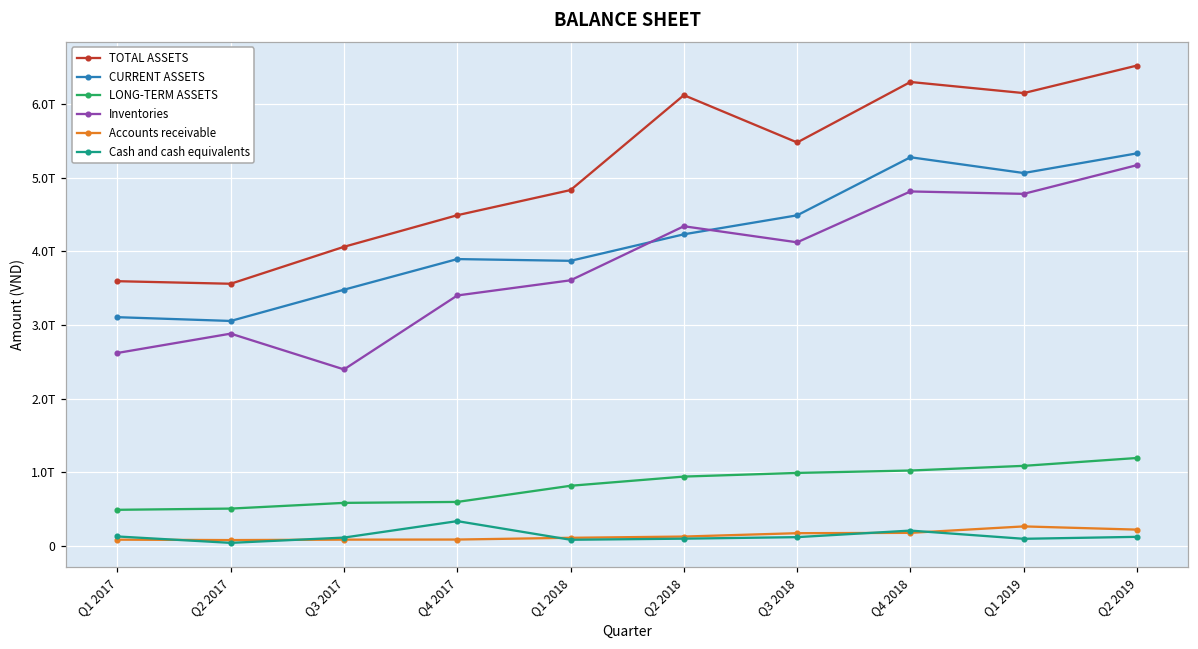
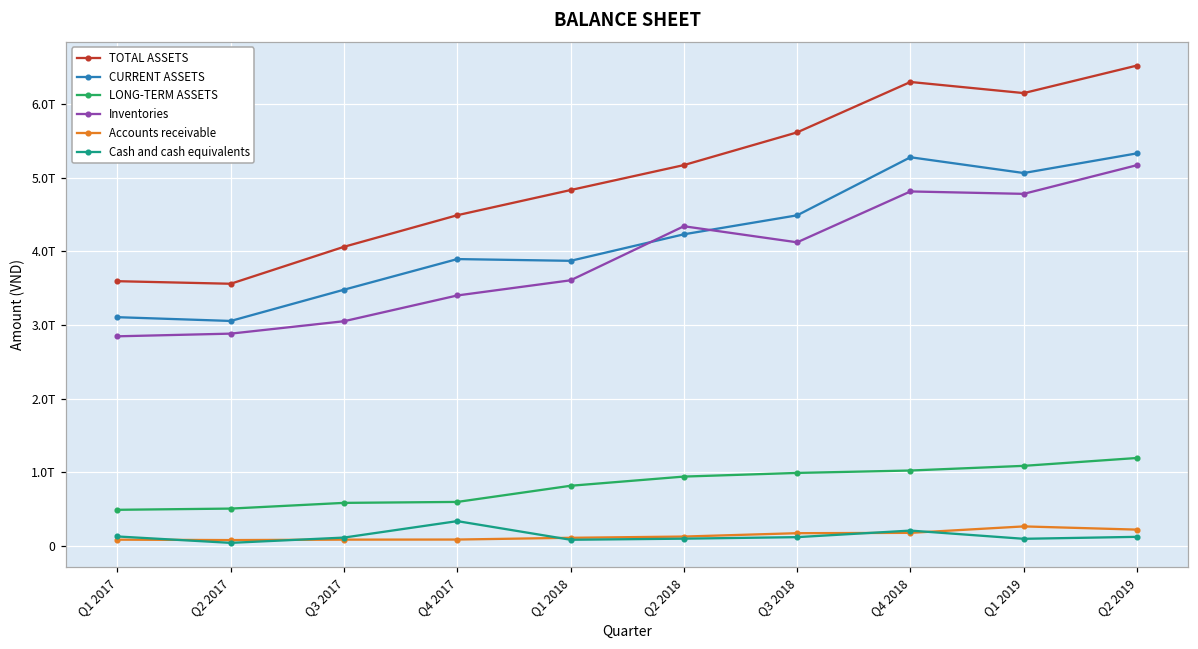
Inventories, Q1 2017: 2.6T -> 2.8T
Inventories, Q3 2017: 2.4T -> 3.1T
TOTAL ASSETS, Q2 2018: 6.1T -> 5.2T
TOTAL ASSETS, Q3 2018: 5.5T -> 5.6T
